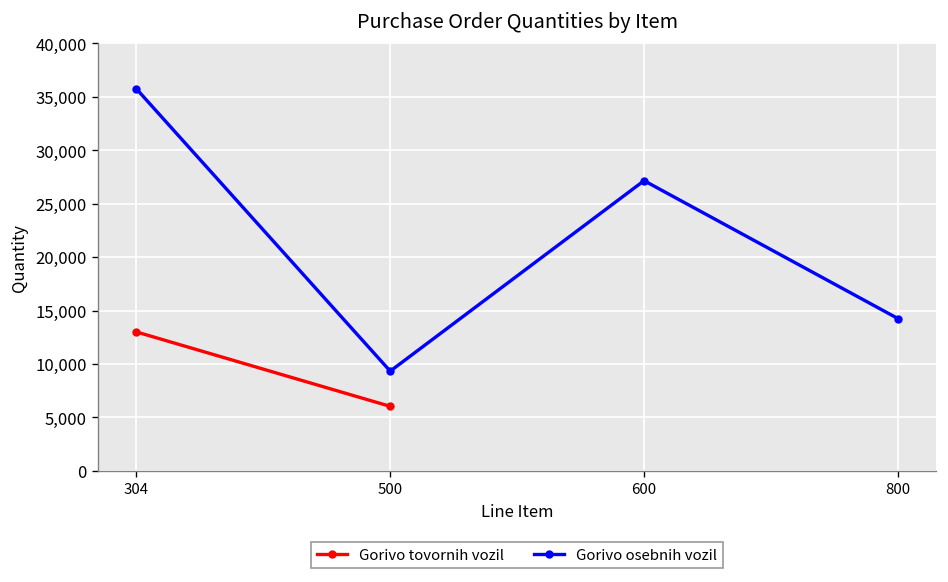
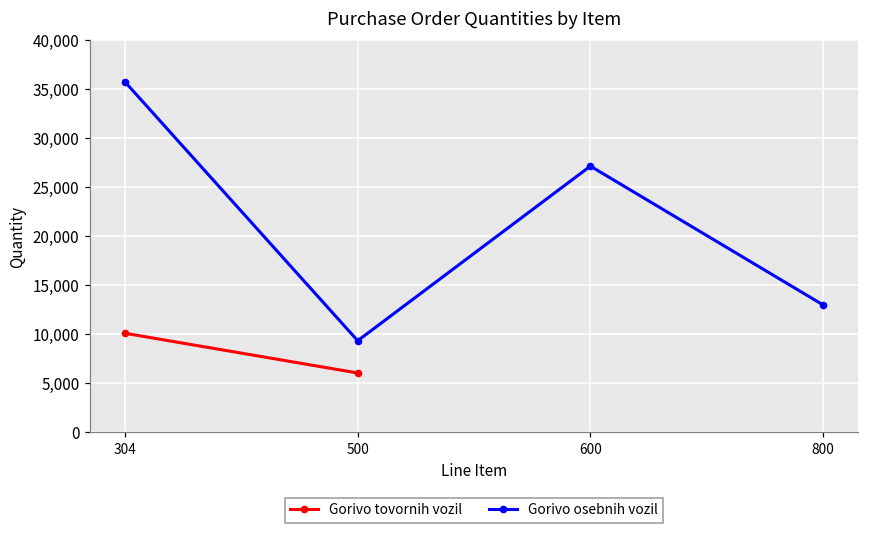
Gorivo tovornih vozil, 304: 13,000 -> 10,000
Gorivo osebnih vozil, 800: 14,000 -> 13,000
